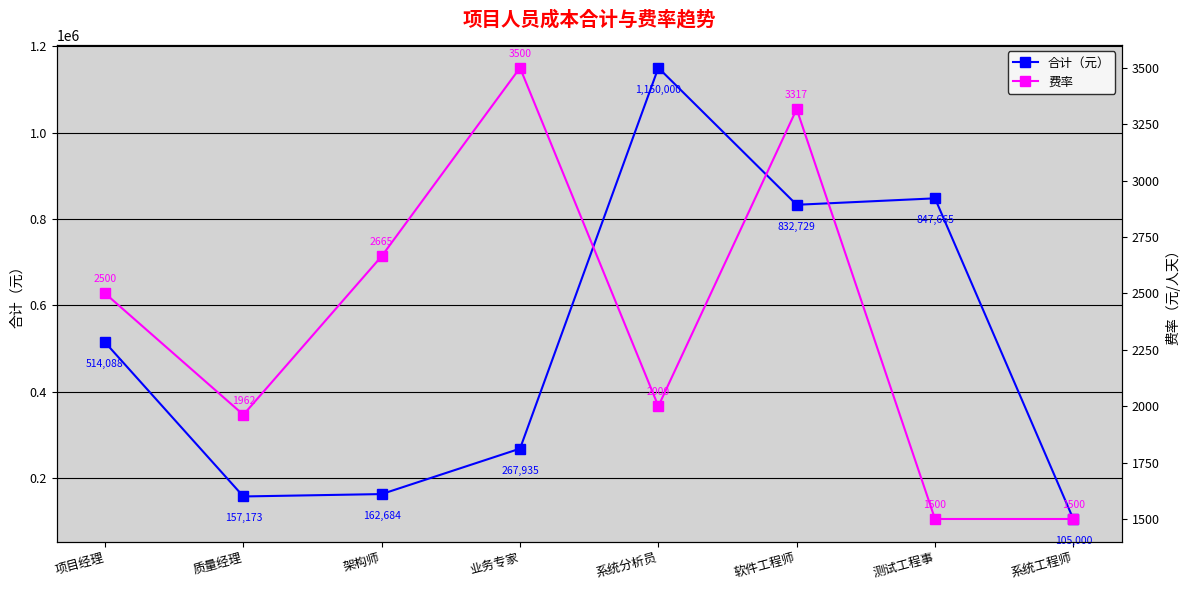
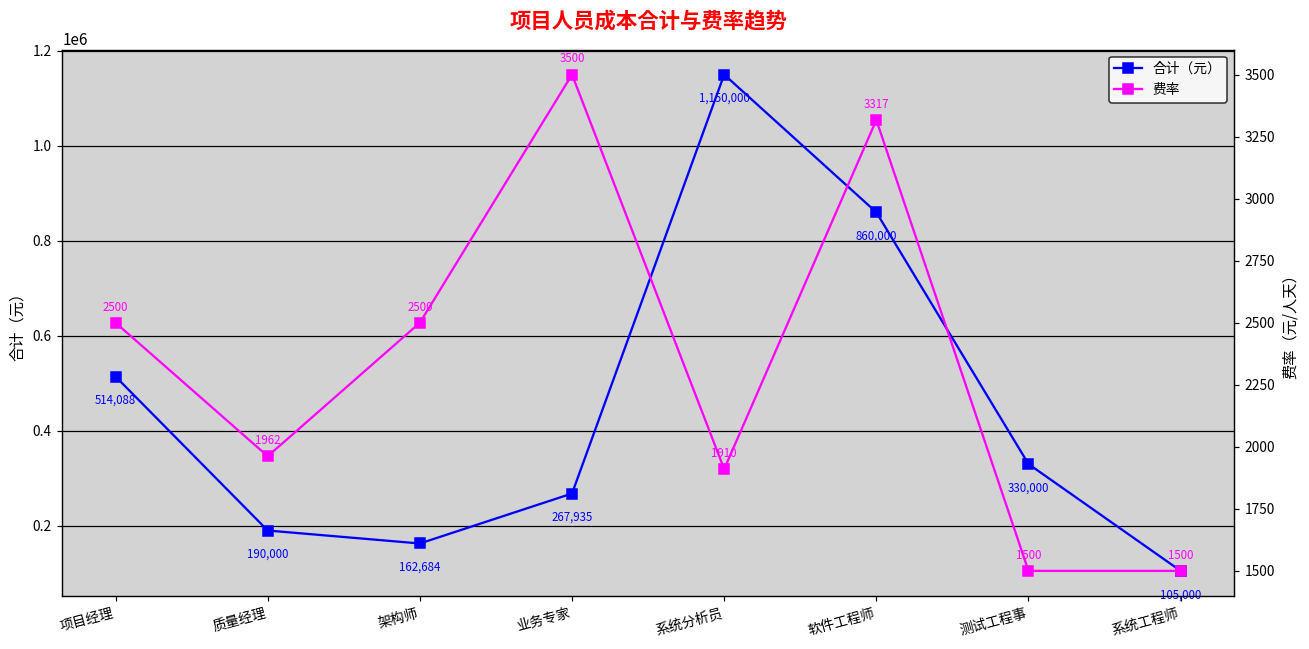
合计（元）, 质量经理: 157,173 -> 190,000
合计（元）, 软件工程师: 832,729 -> 860,000
合计（元）, 测试工程事: 847,665 -> 330,000
费率, 架构师: 2665 -> 2500
费率, 系统分析员: 2000 -> 1910
